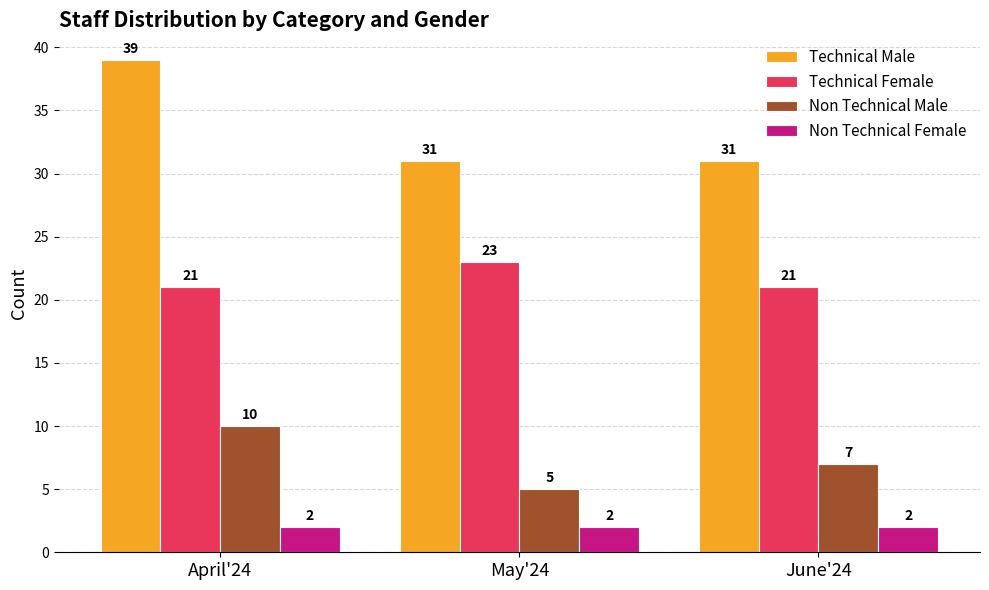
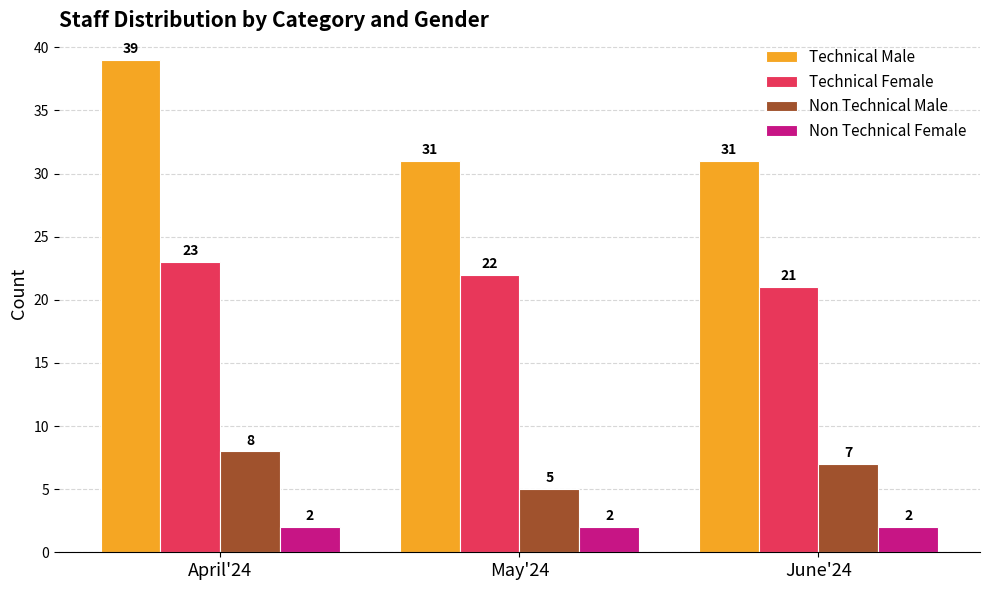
Technical Female, April'24: 21 -> 23
Non Technical Male, April'24: 10 -> 8
Technical Female, May'24: 23 -> 22
